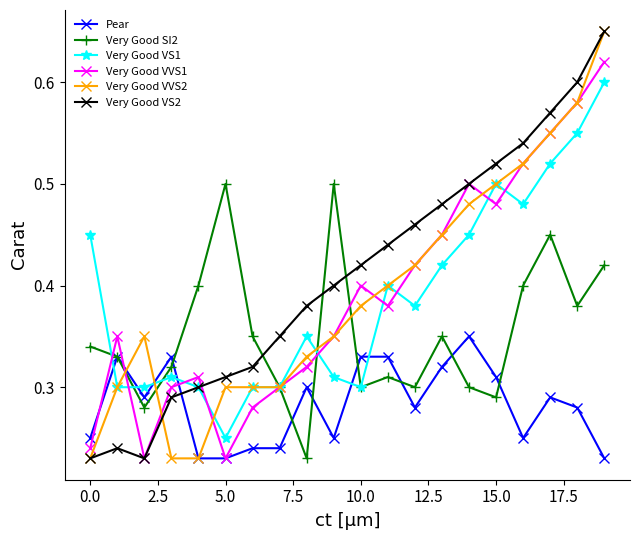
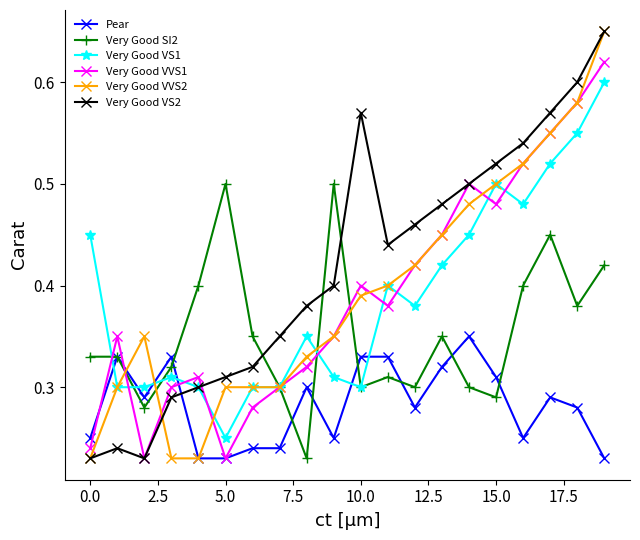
Very Good SI2, 0.0: 0.34 -> 0.33
Very Good VVS2, 10.0: 0.38 -> 0.39
Very Good VS2, 10.0: 0.42 -> 0.57
